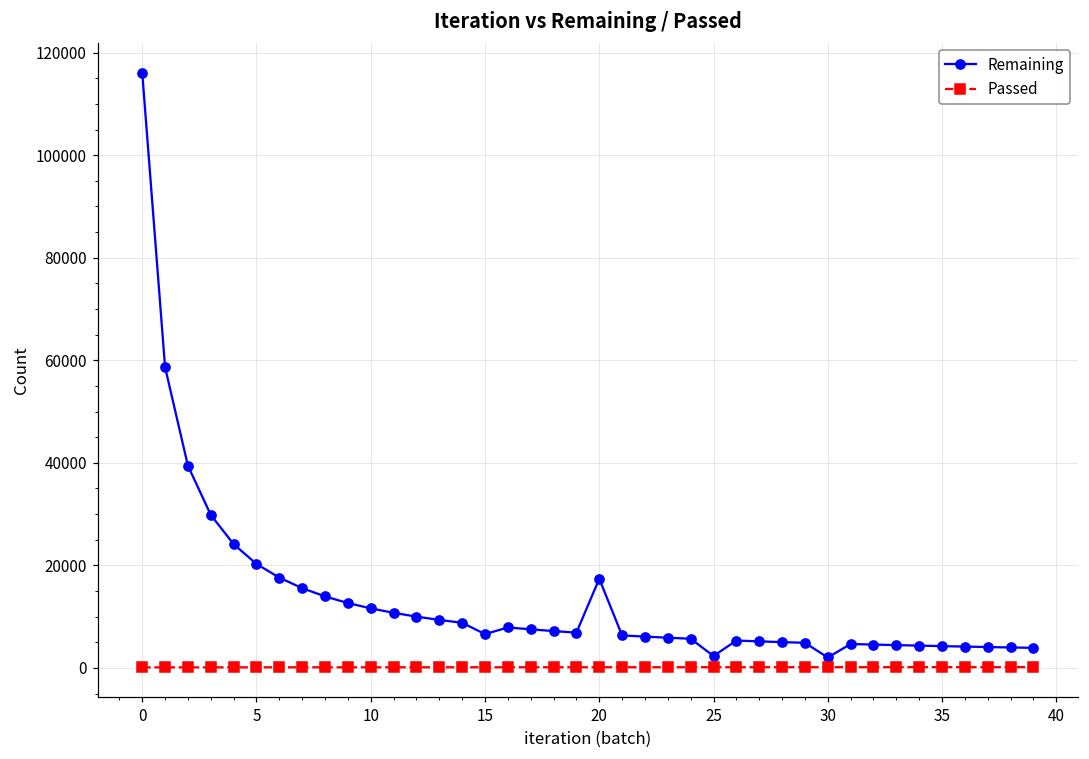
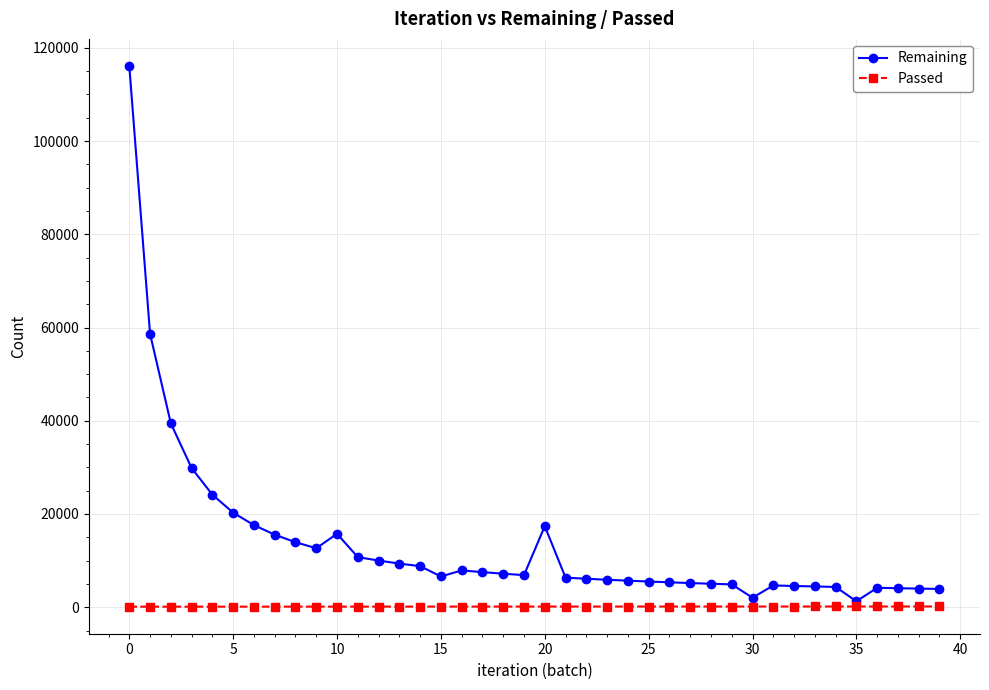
Remaining, 10: 12000 -> 16000
Remaining, 25: 2000 -> 6000
Remaining, 35: 4000 -> 1000
